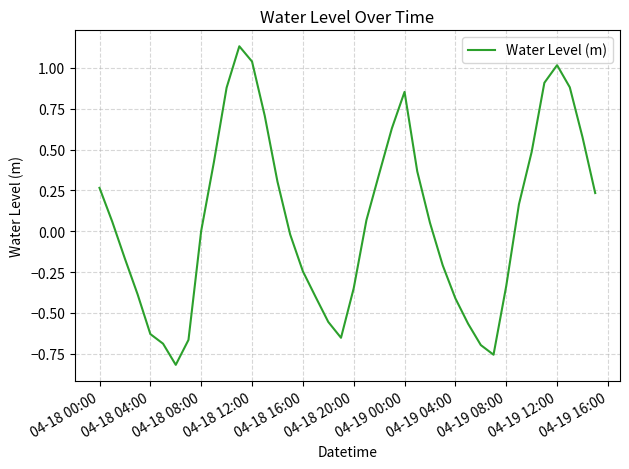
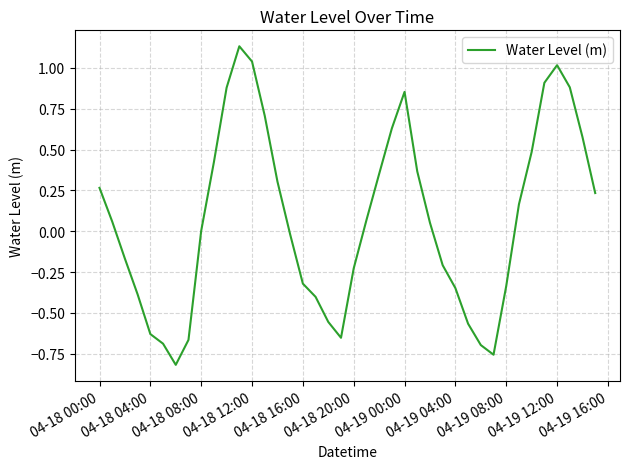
04-18 16:00: -0.25 -> -0.32
04-18 20:00: -0.35 -> -0.23
04-19 04:00: -0.41 -> -0.35
